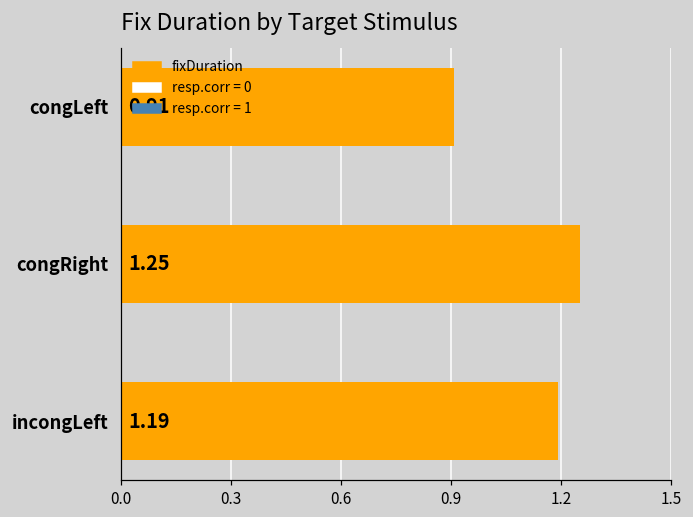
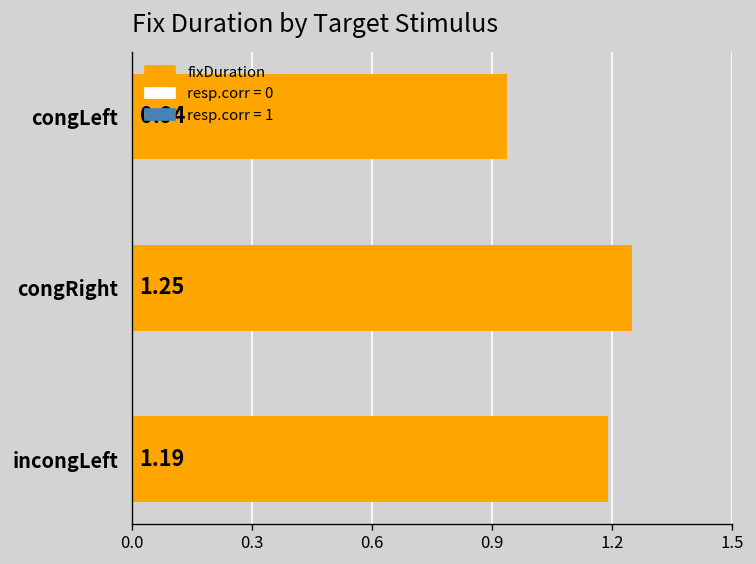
congLeft: 0.91 -> 0.94
